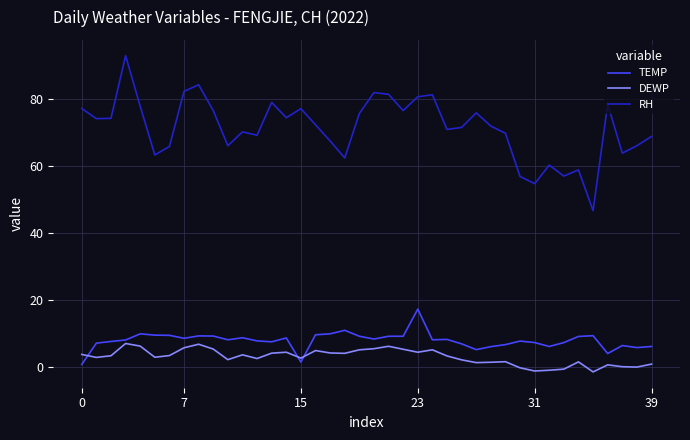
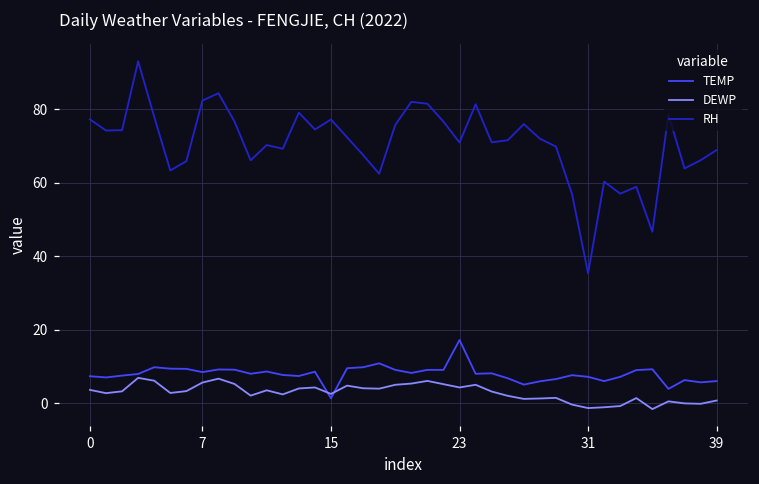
TEMP, 0: 1 -> 7
RH, 23: 81 -> 71
RH, 31: 55 -> 35
